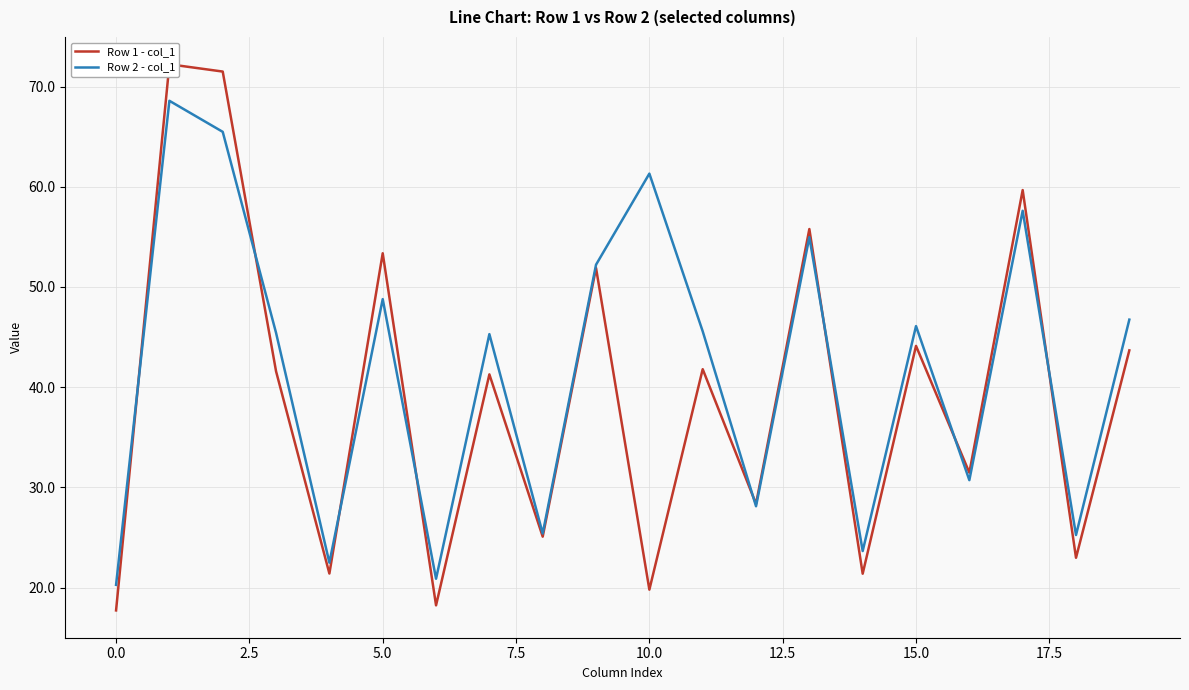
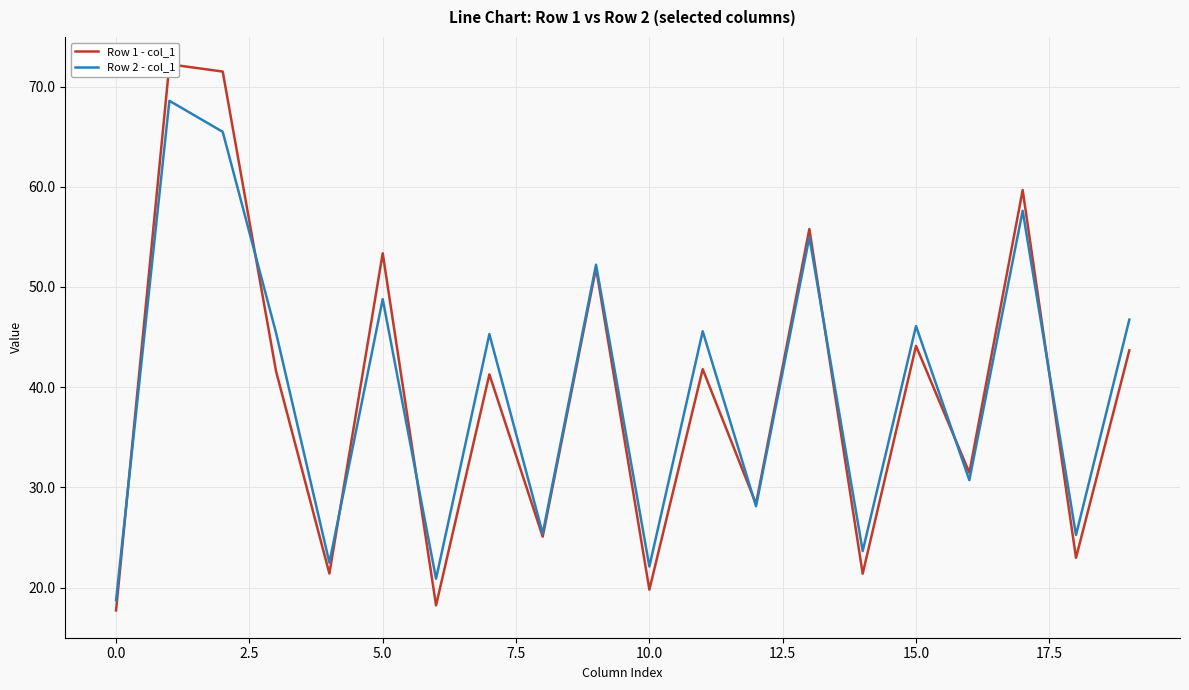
Row 2 - col_1, 0.0: 20.3 -> 18.7
Row 2 - col_1, 10.0: 61.3 -> 22.1
